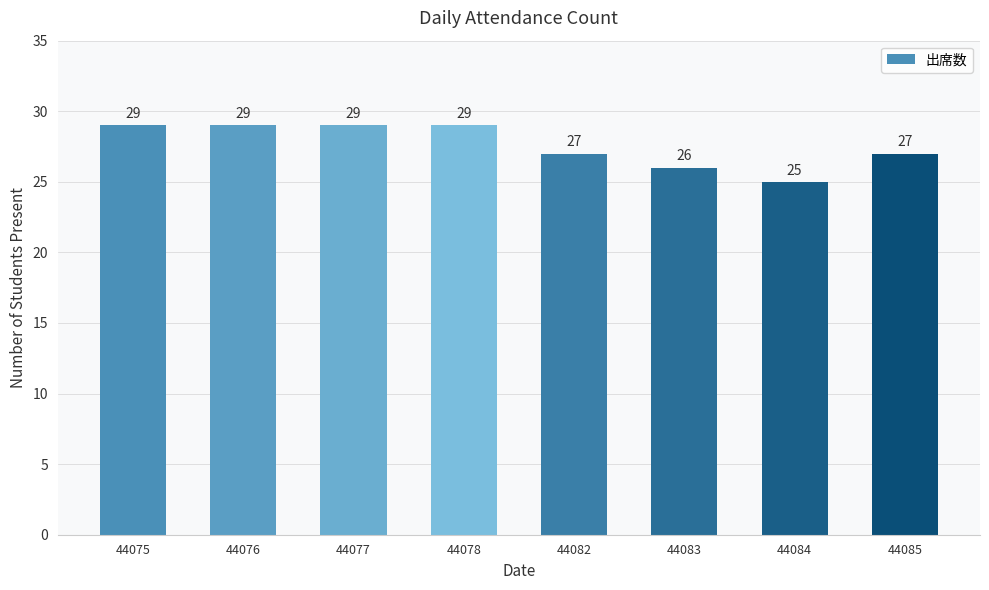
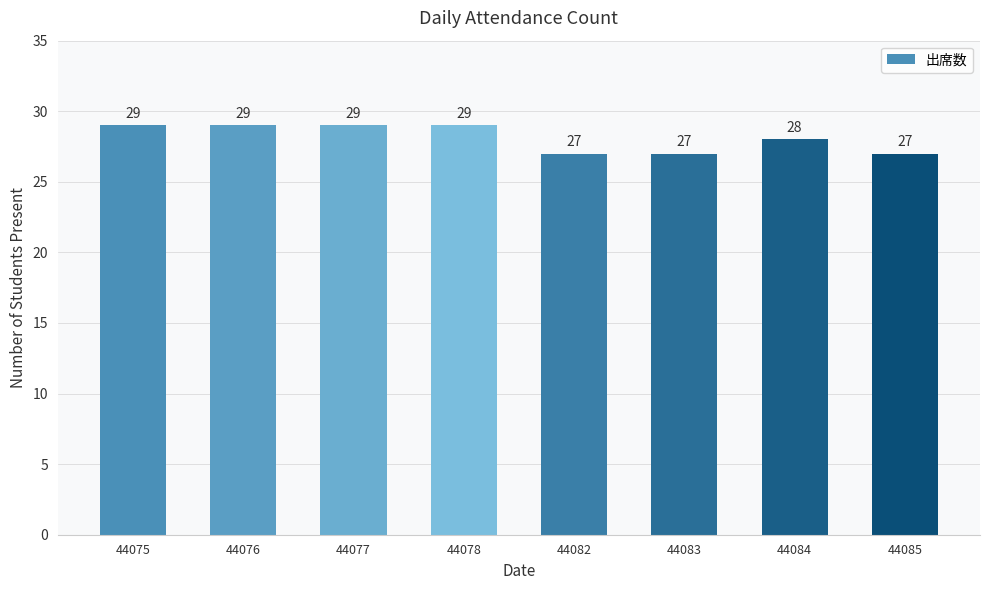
44083: 26 -> 27
44084: 25 -> 28
